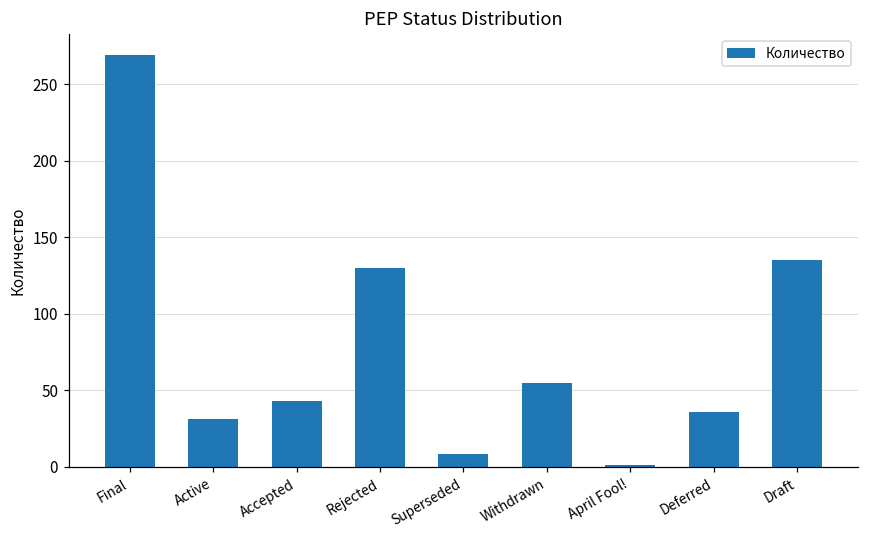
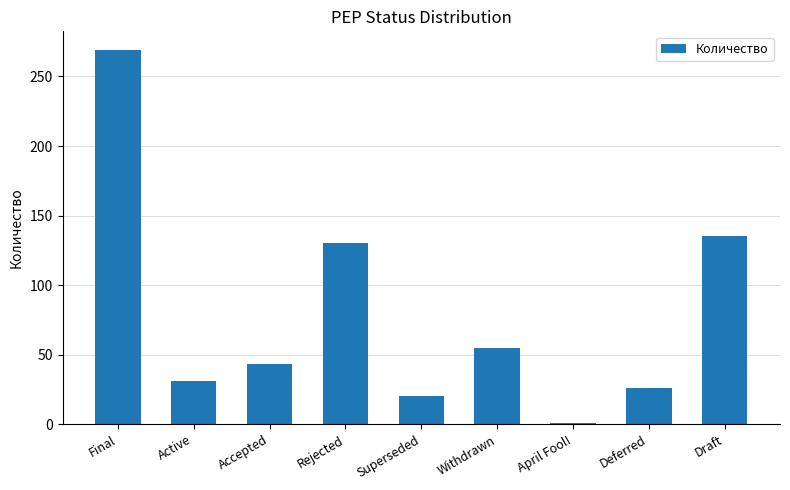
Superseded: 8 -> 20
Deferred: 36 -> 26
